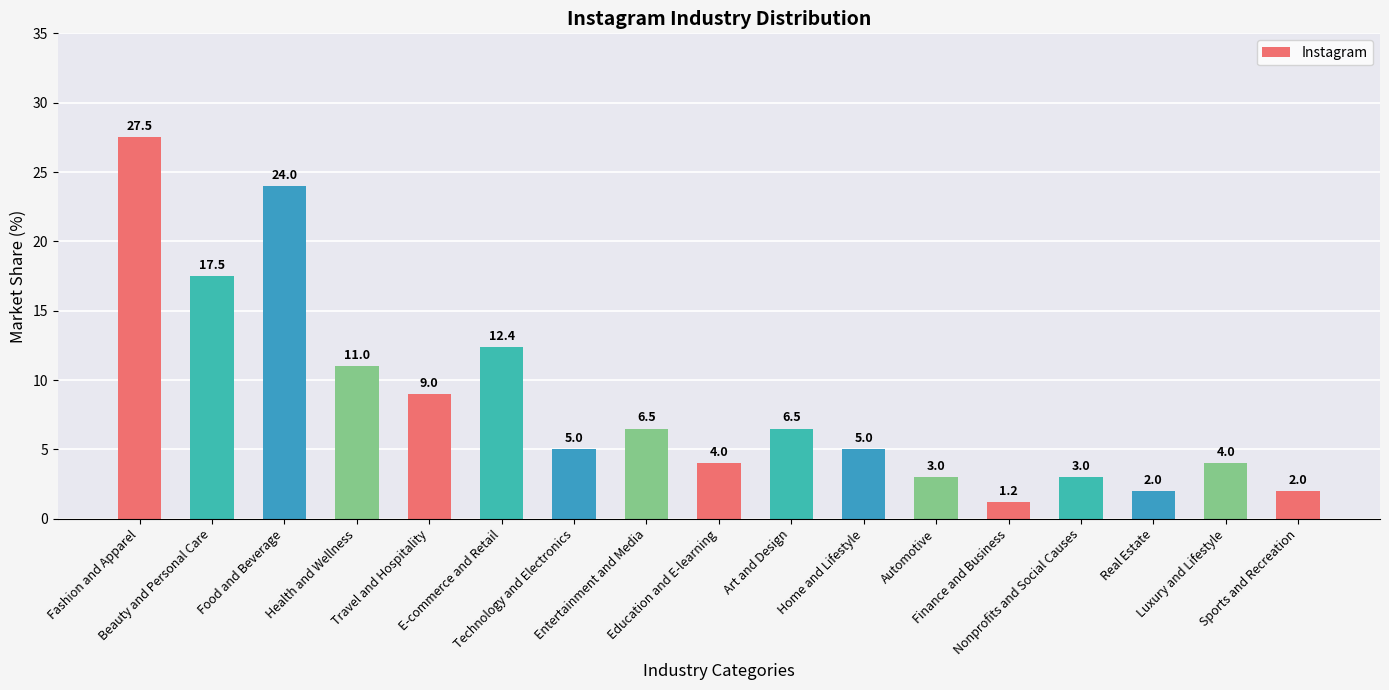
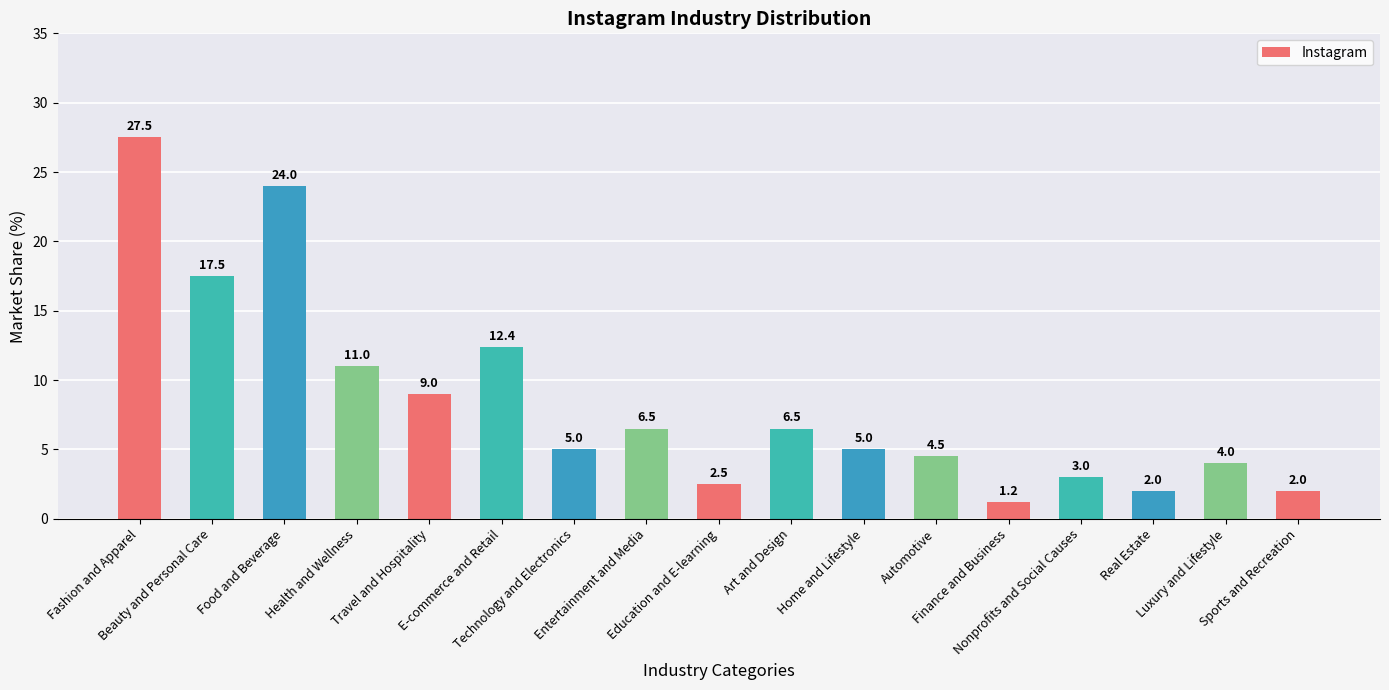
Education and E-learning: 4.0 -> 2.5
Automotive: 3.0 -> 4.5
